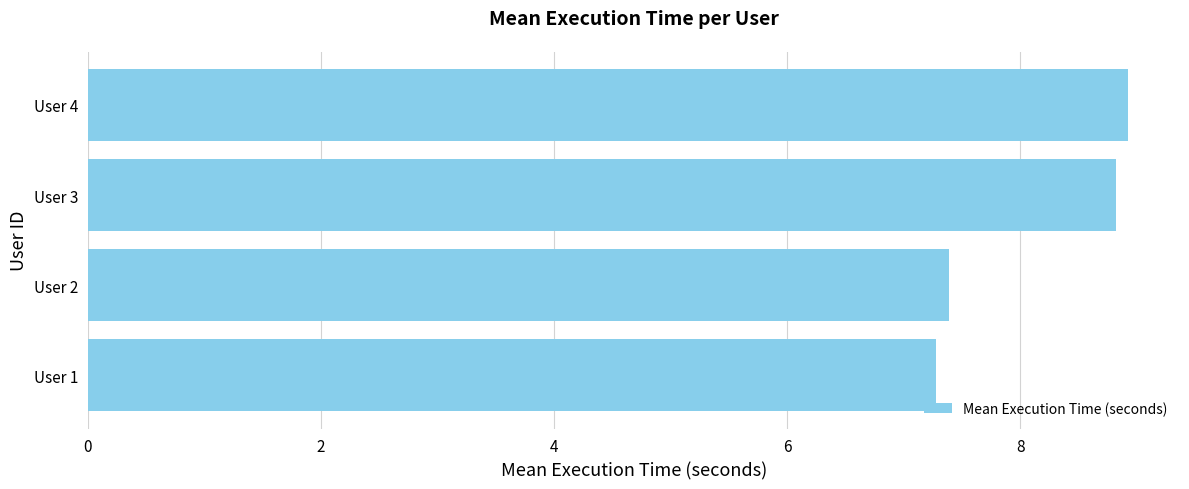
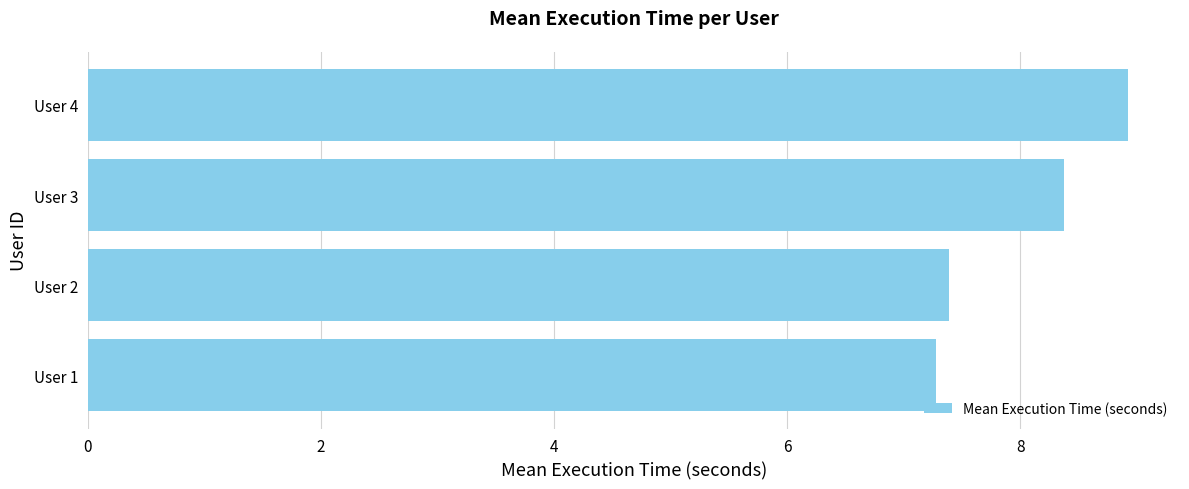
User 3: 8.82 -> 8.37
